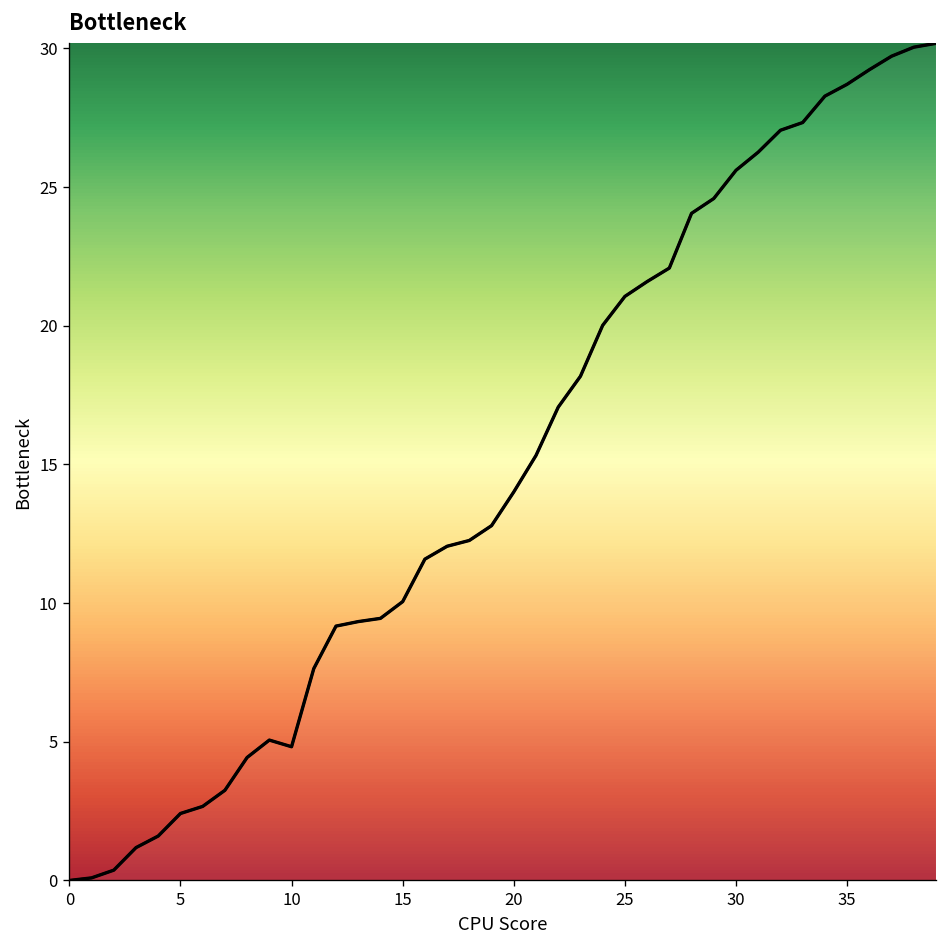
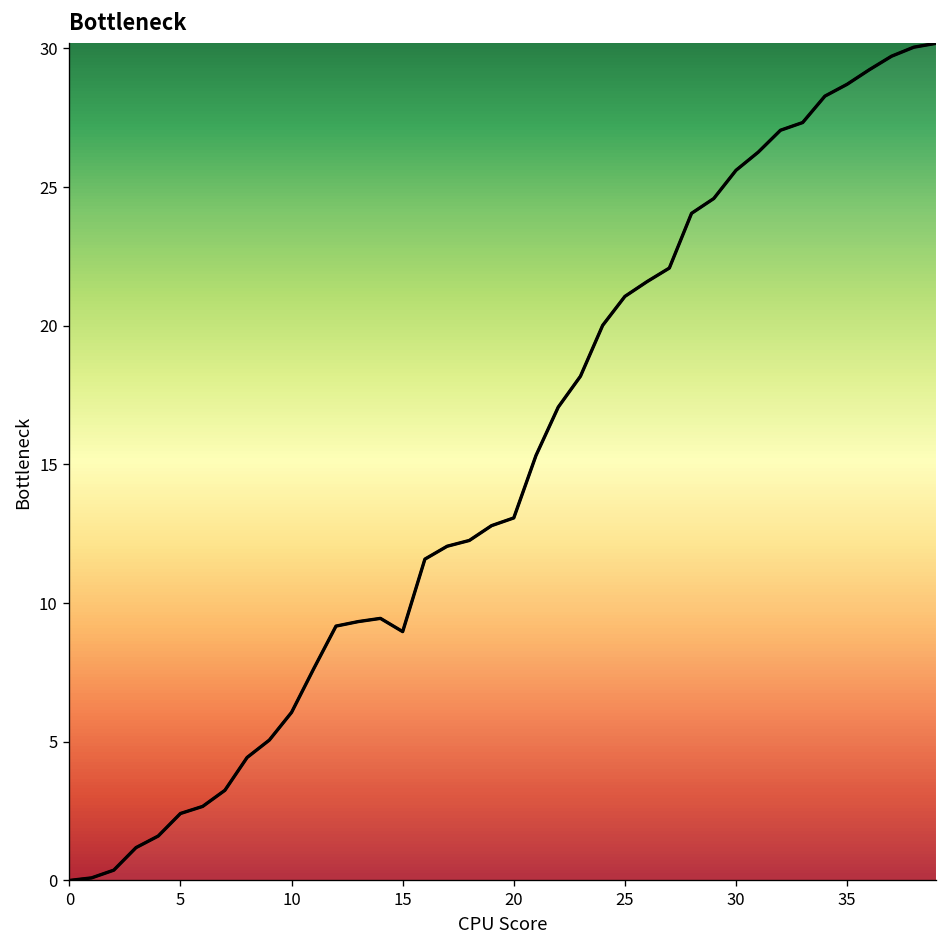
10: 4.8 -> 6.1
15: 10.1 -> 9.0
20: 14.0 -> 13.1
